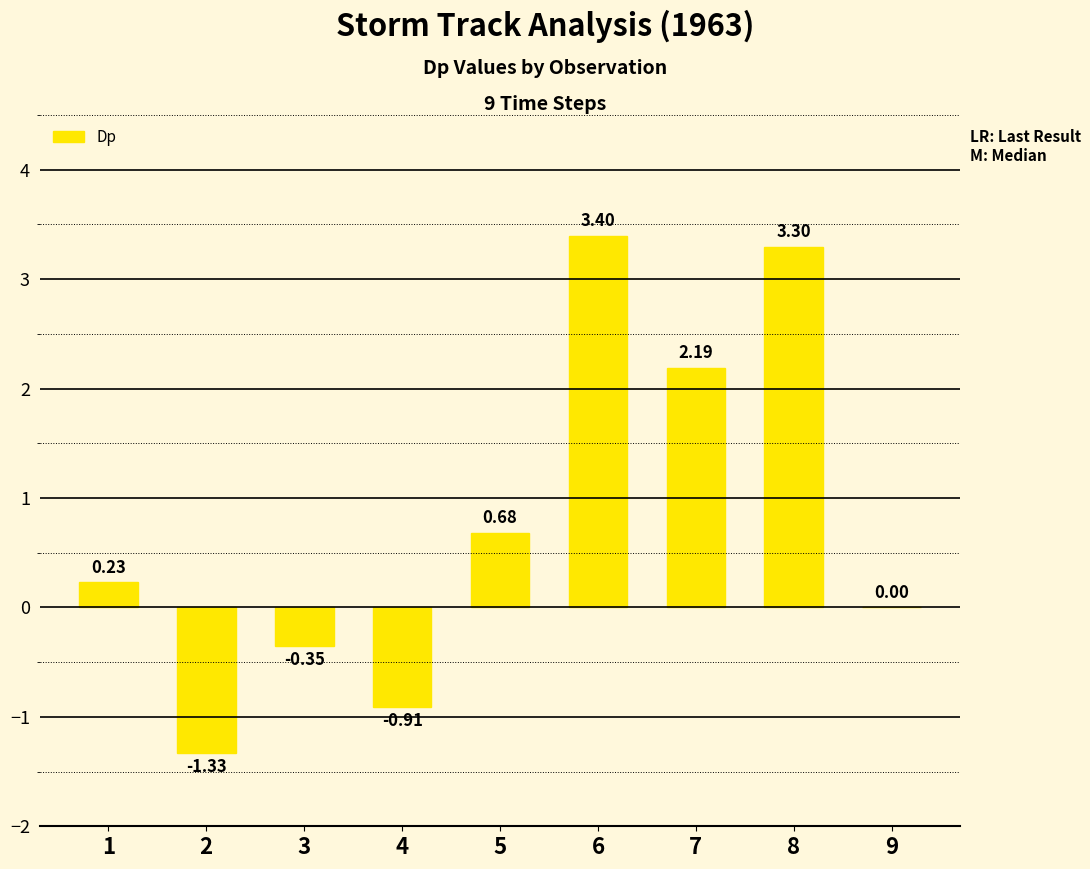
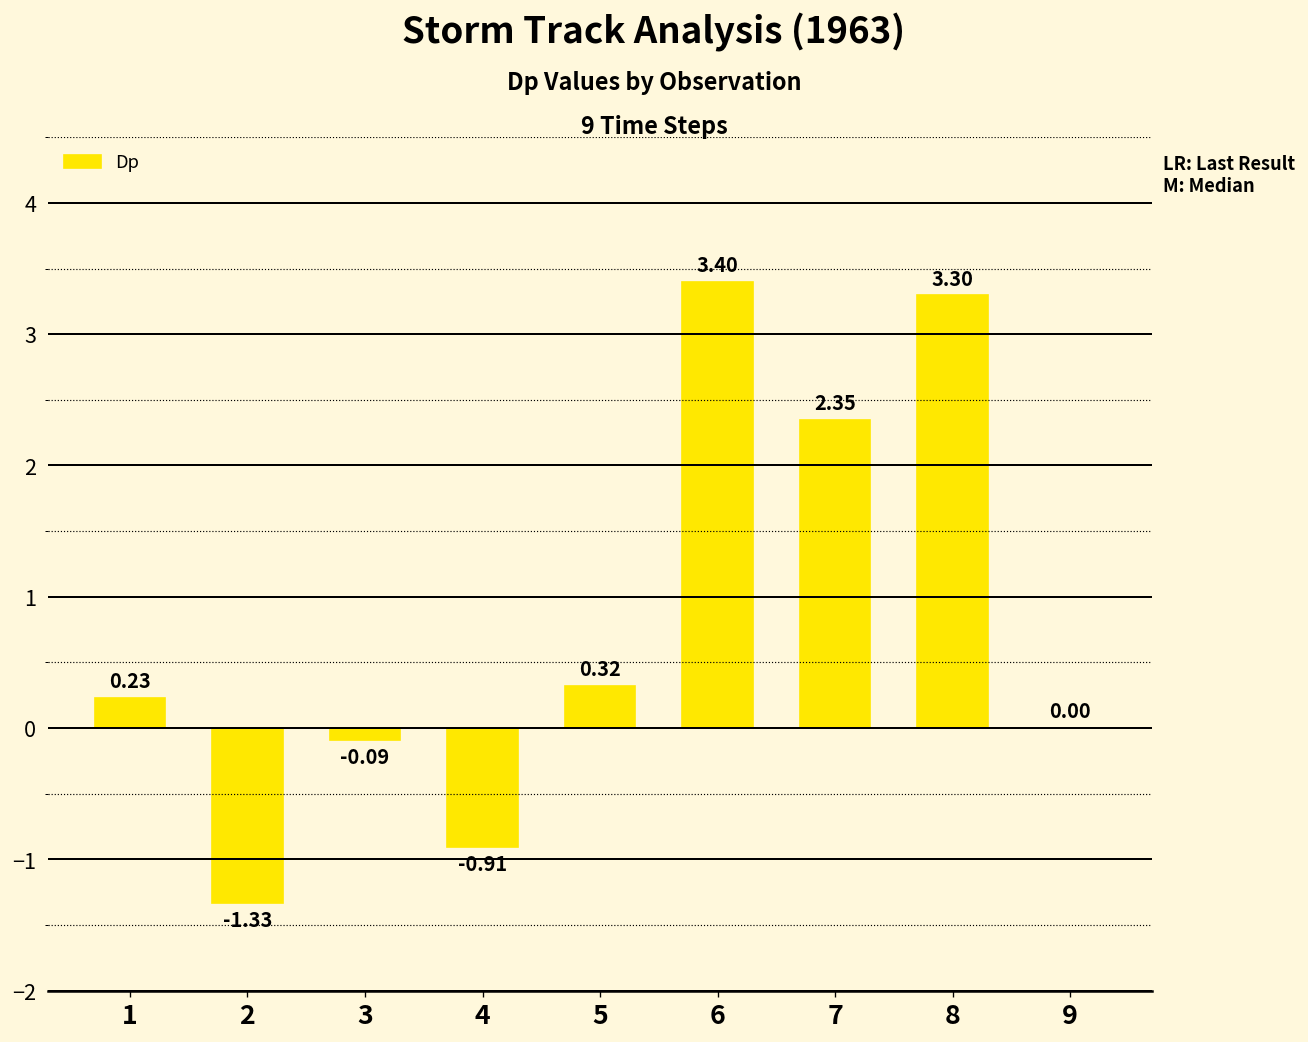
3: -0.35 -> -0.09
5: 0.68 -> 0.32
7: 2.19 -> 2.35
